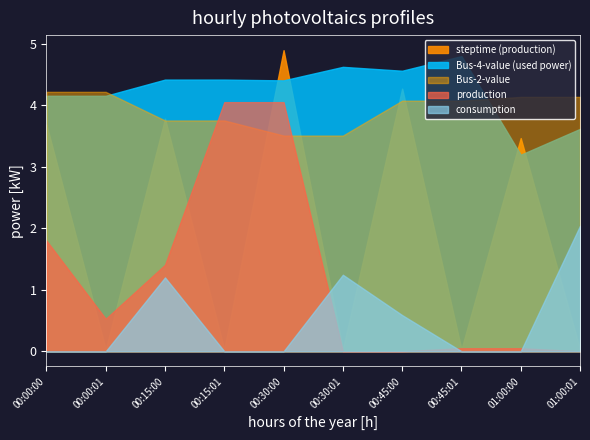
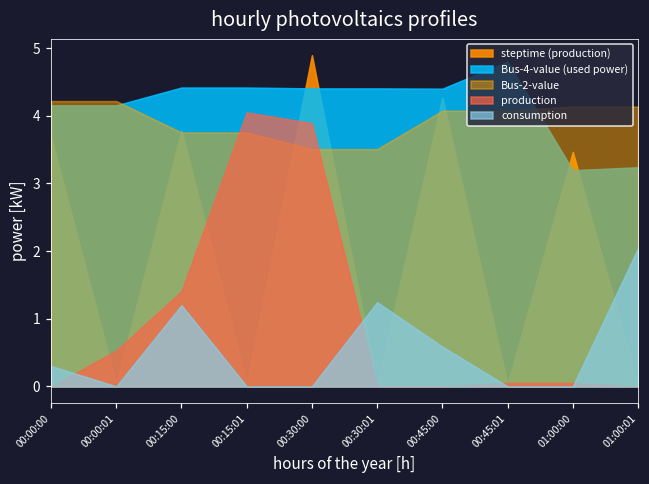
production, 00:00:00: 1.8 -> 0.0
consumption, 00:00:00: 0.0 -> 0.3
production, 00:30:00: 4.1 -> 3.9
Bus-4-value (used power), 00:30:01: 4.6 -> 4.4
Bus-4-value (used power), 00:45:00: 4.6 -> 4.4
Bus-4-value (used power), 01:00:01: 3.6 -> 3.2
